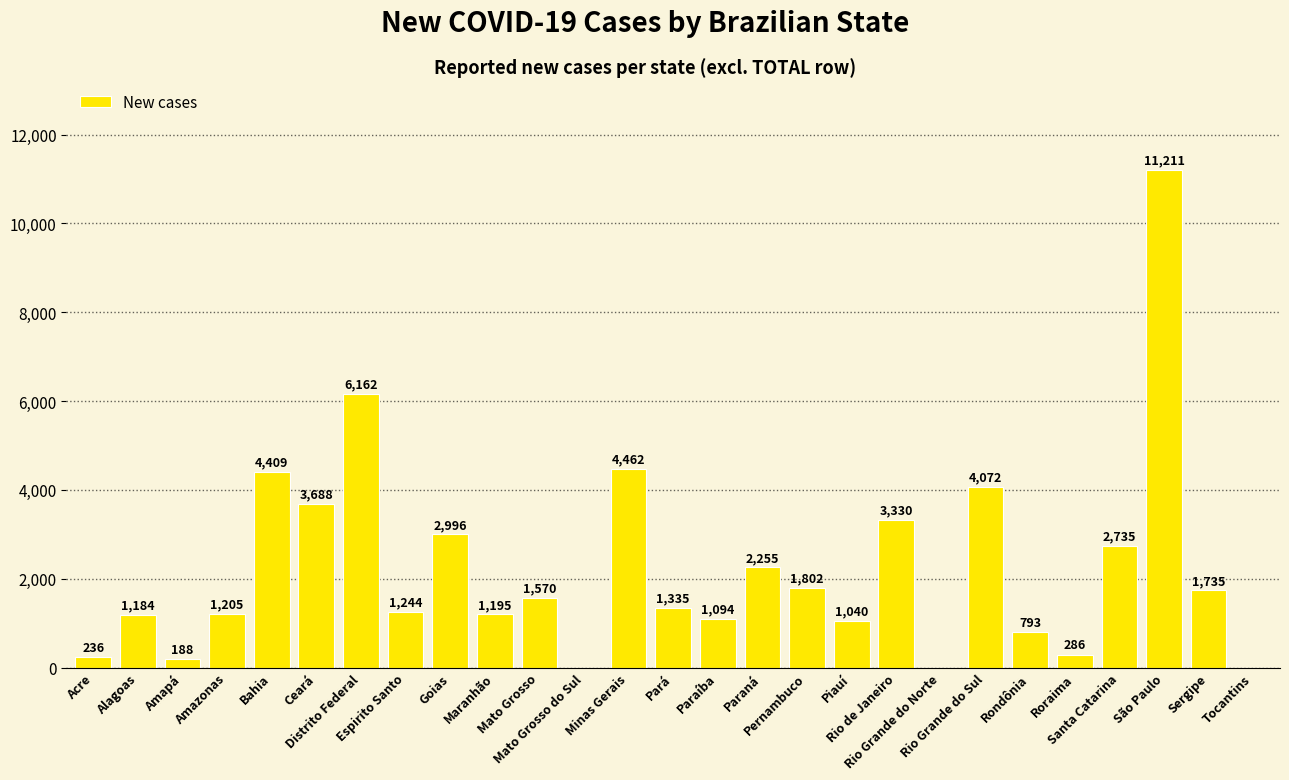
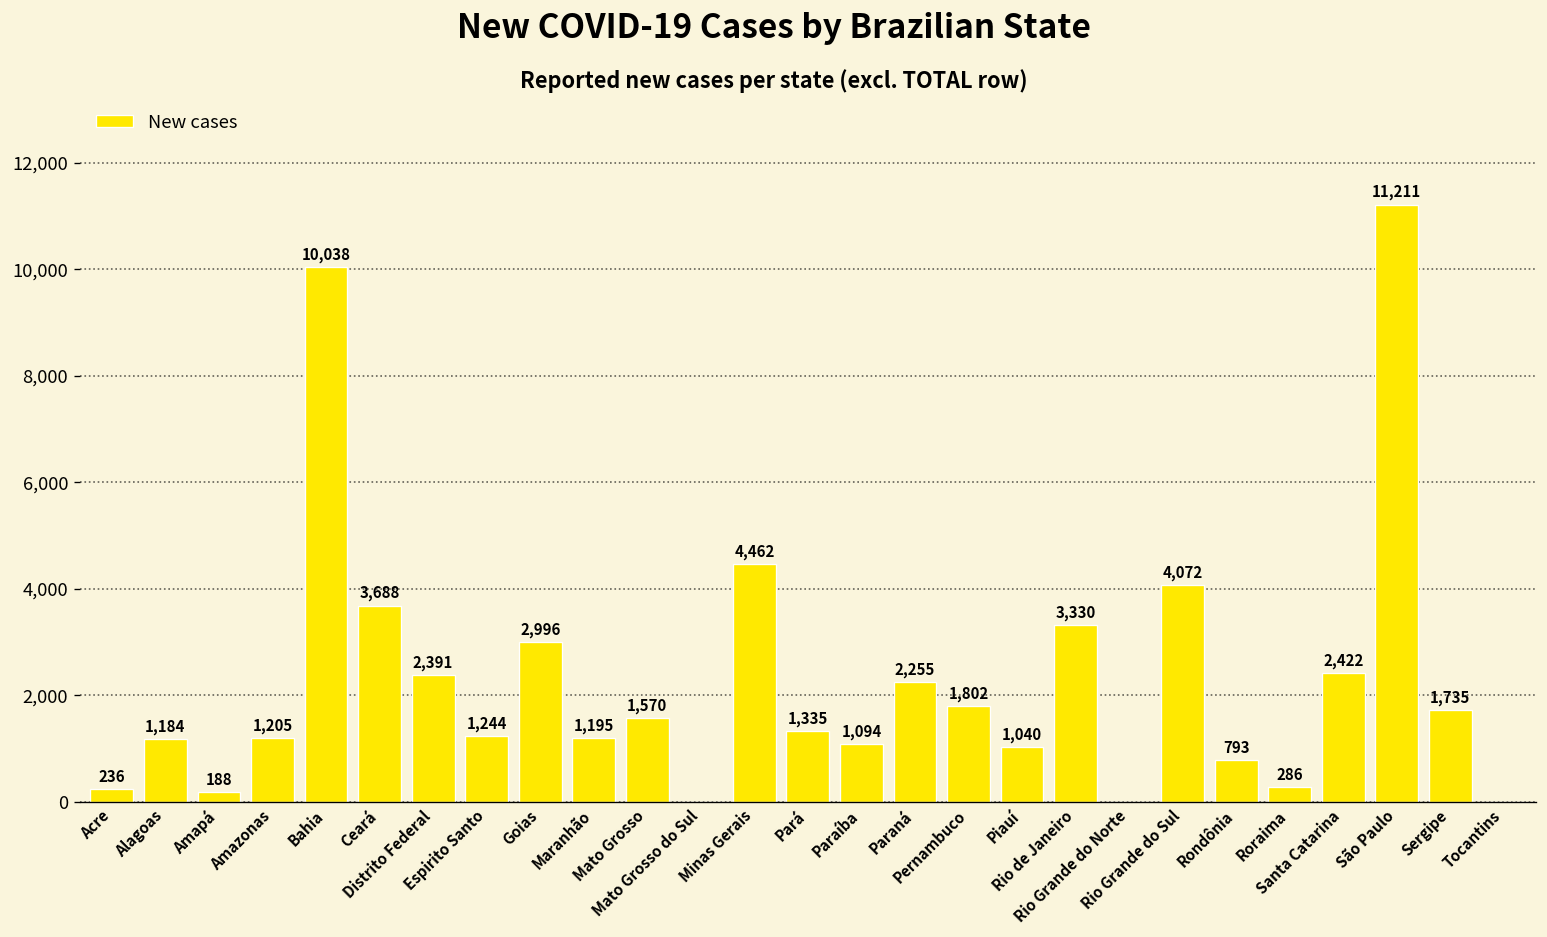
Bahia: 4,409 -> 10,038
Distrito Federal: 6,162 -> 2,391
Santa Catarina: 2,735 -> 2,422
